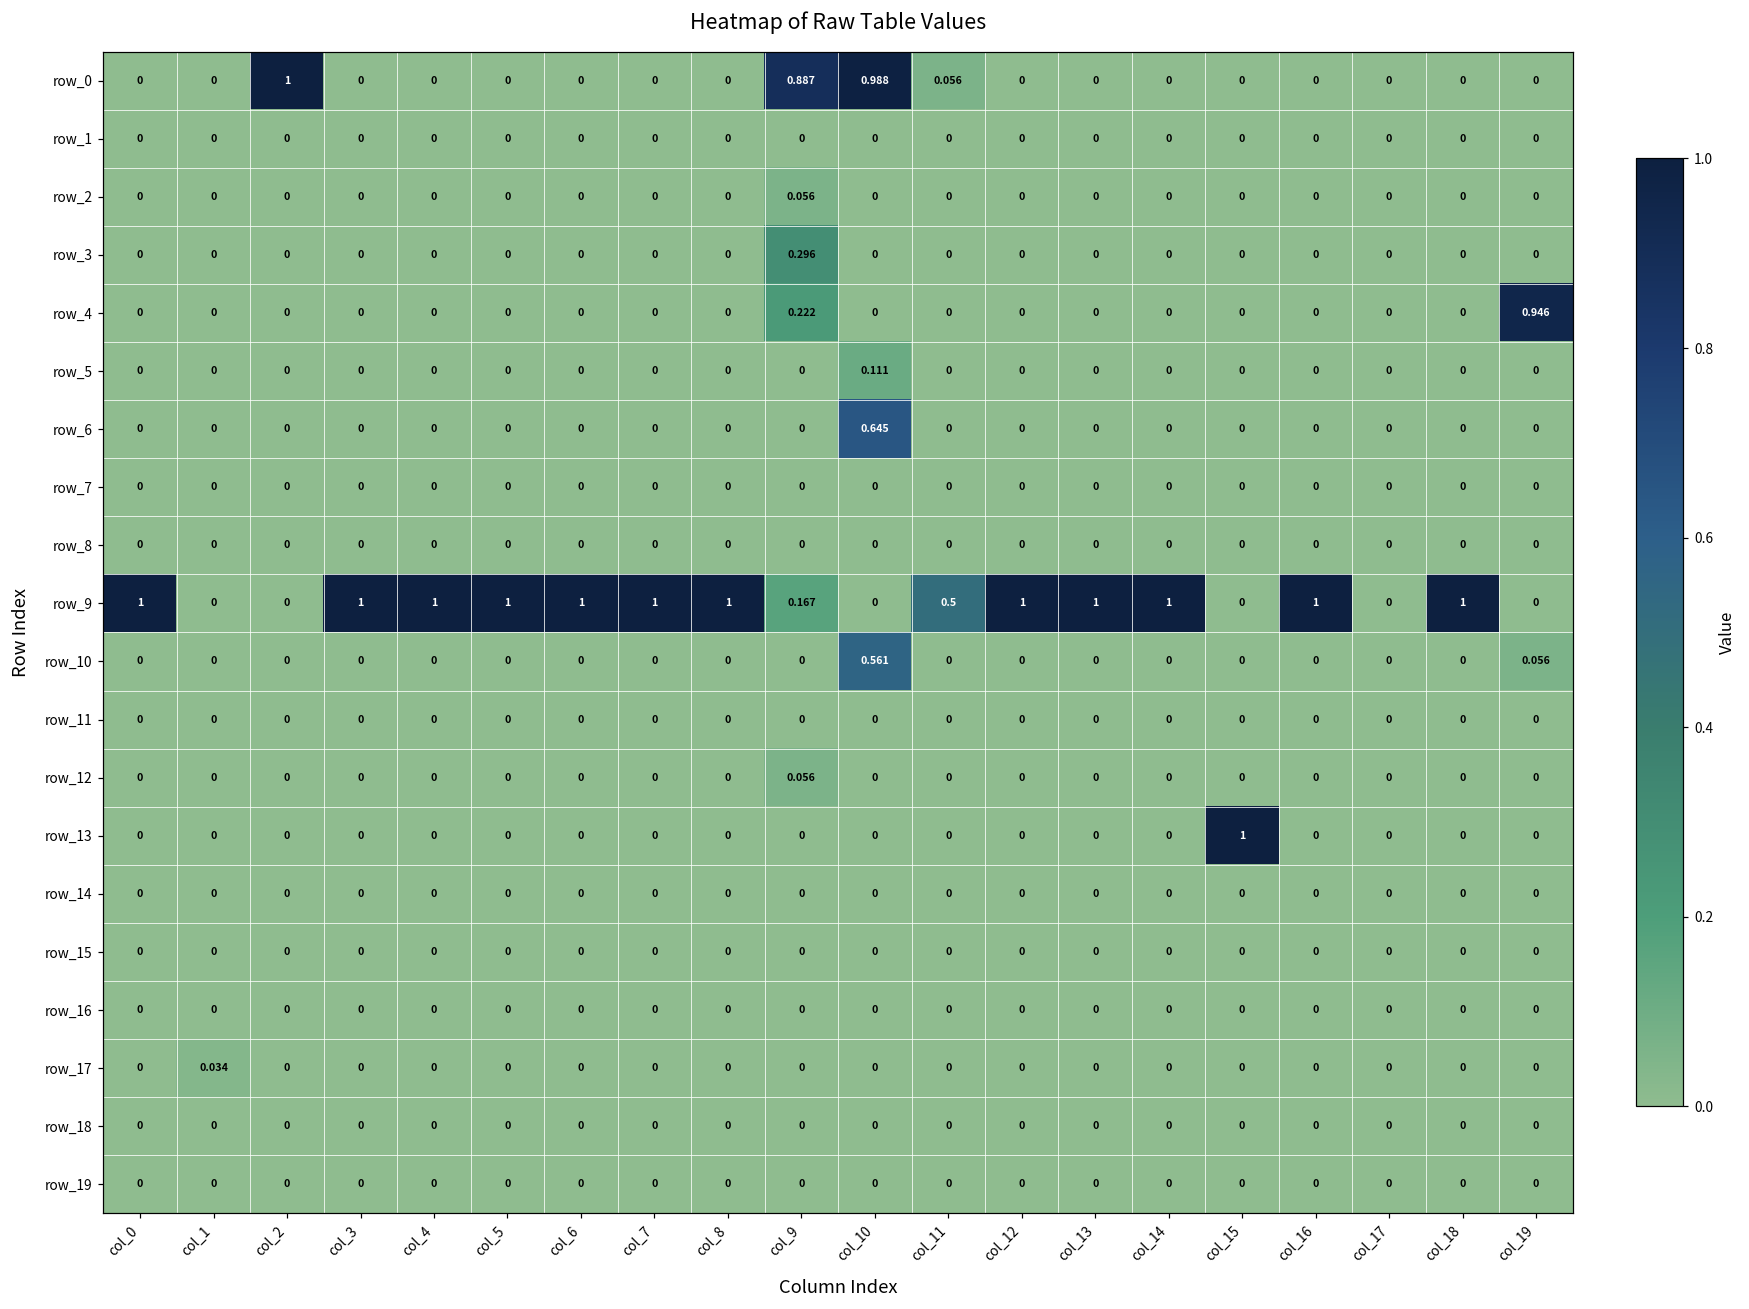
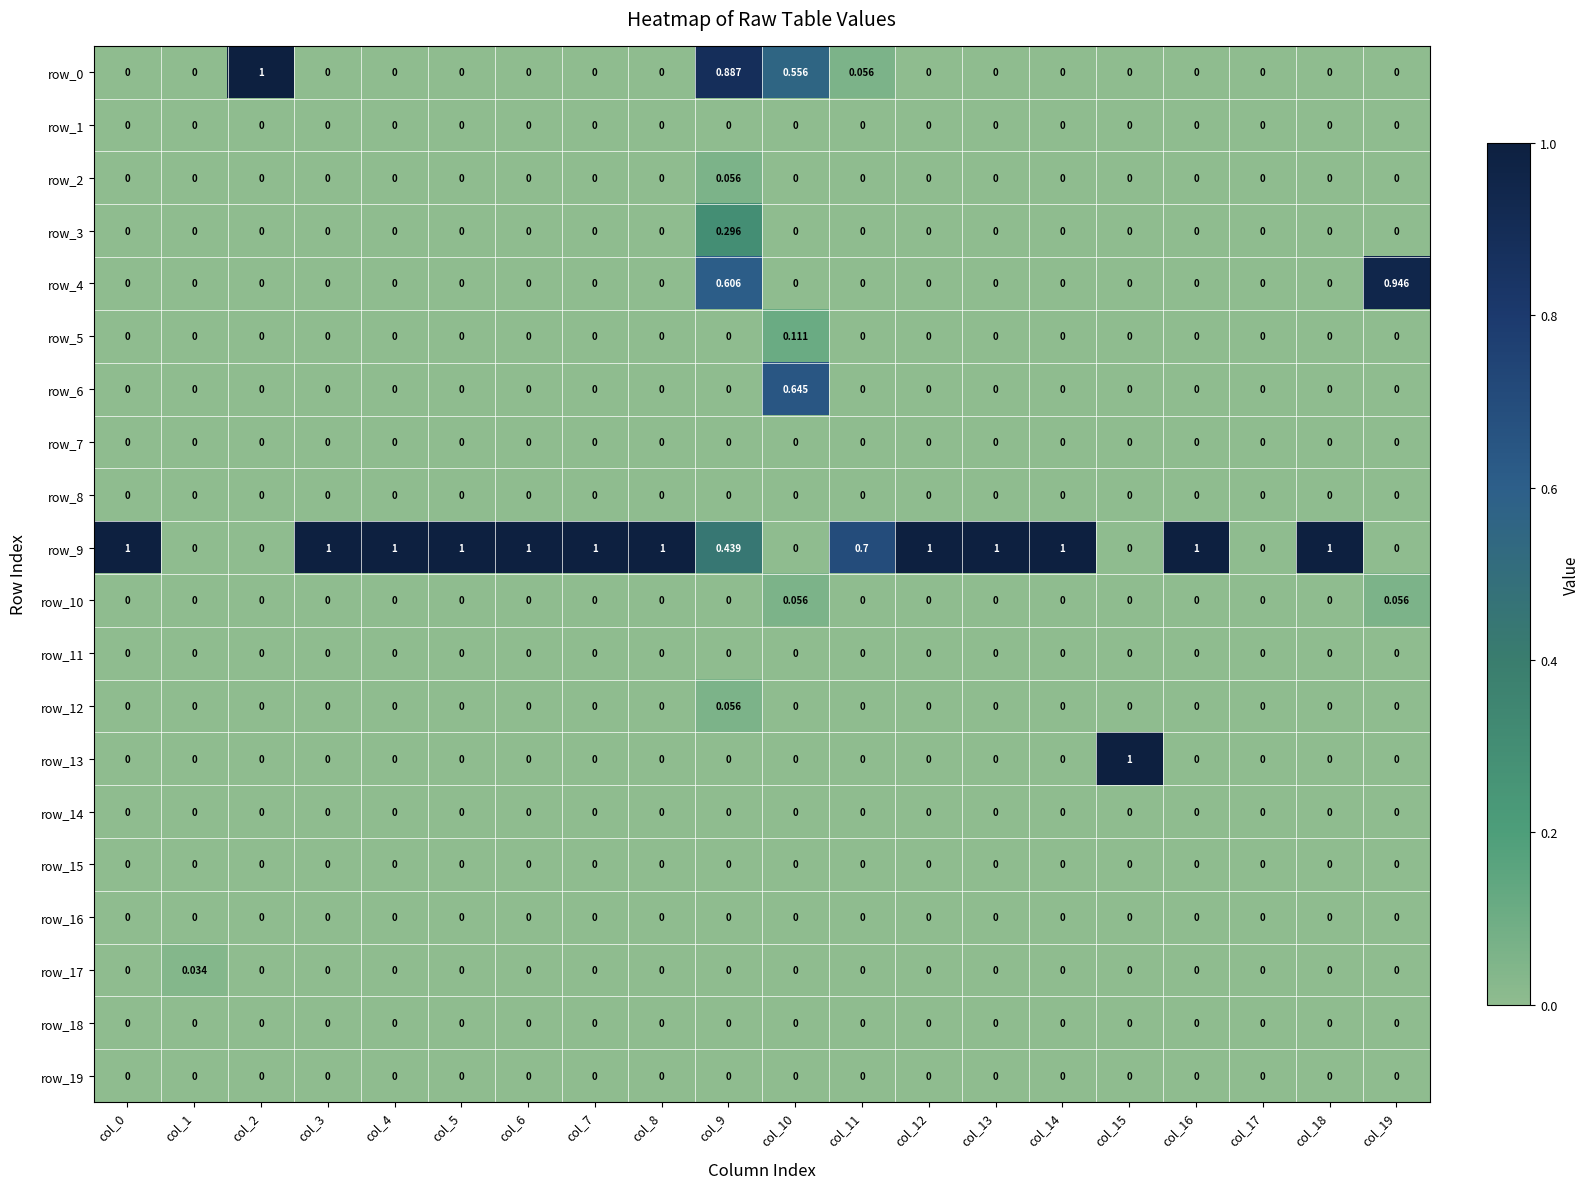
row_0, col_10: 0.988 -> 0.556
row_4, col_9: 0.222 -> 0.606
row_9, col_9: 0.167 -> 0.439
row_9, col_11: 0.5 -> 0.7
row_10, col_10: 0.561 -> 0.056
